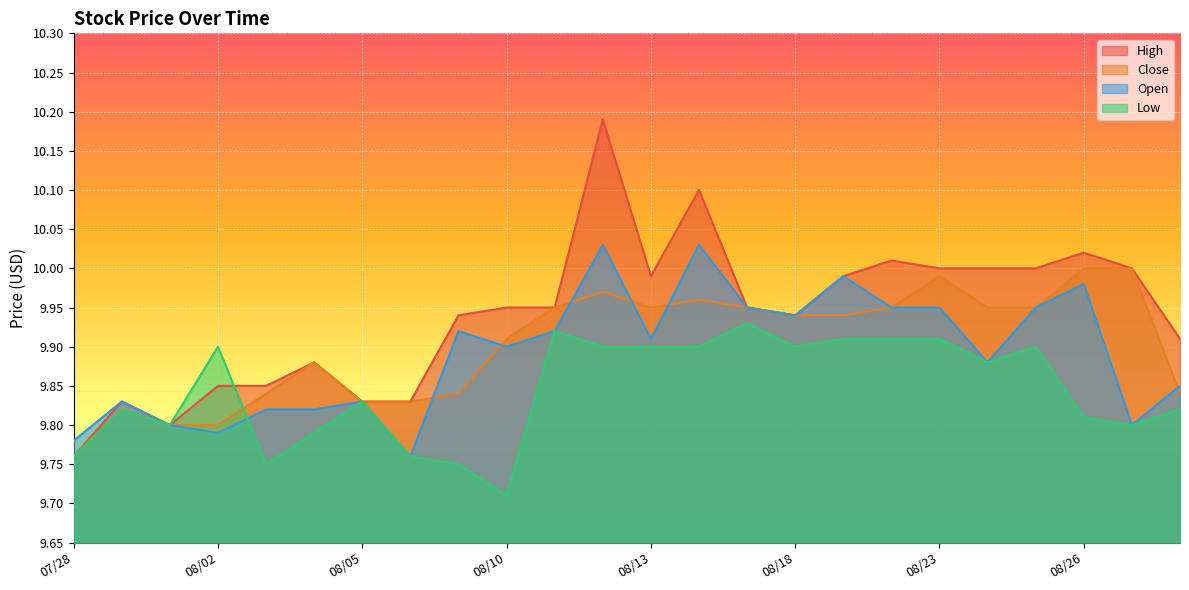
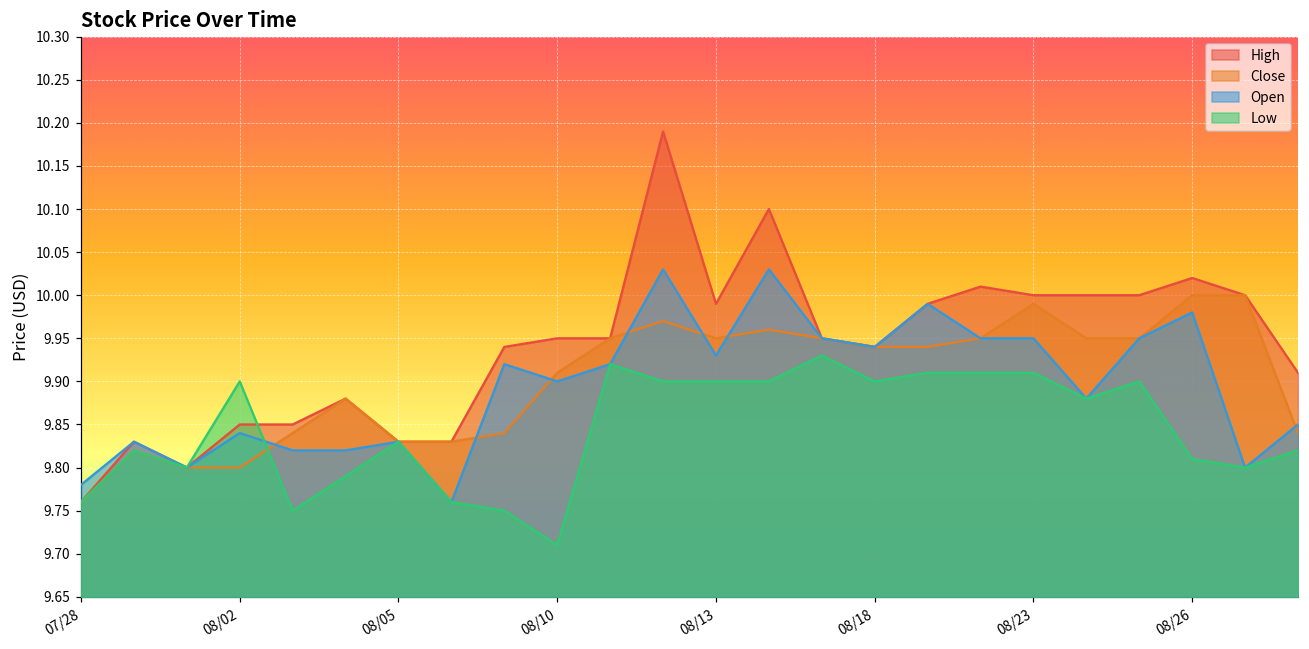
Open, 08/02: 9.79 -> 9.84
Open, 08/13: 9.91 -> 9.93
